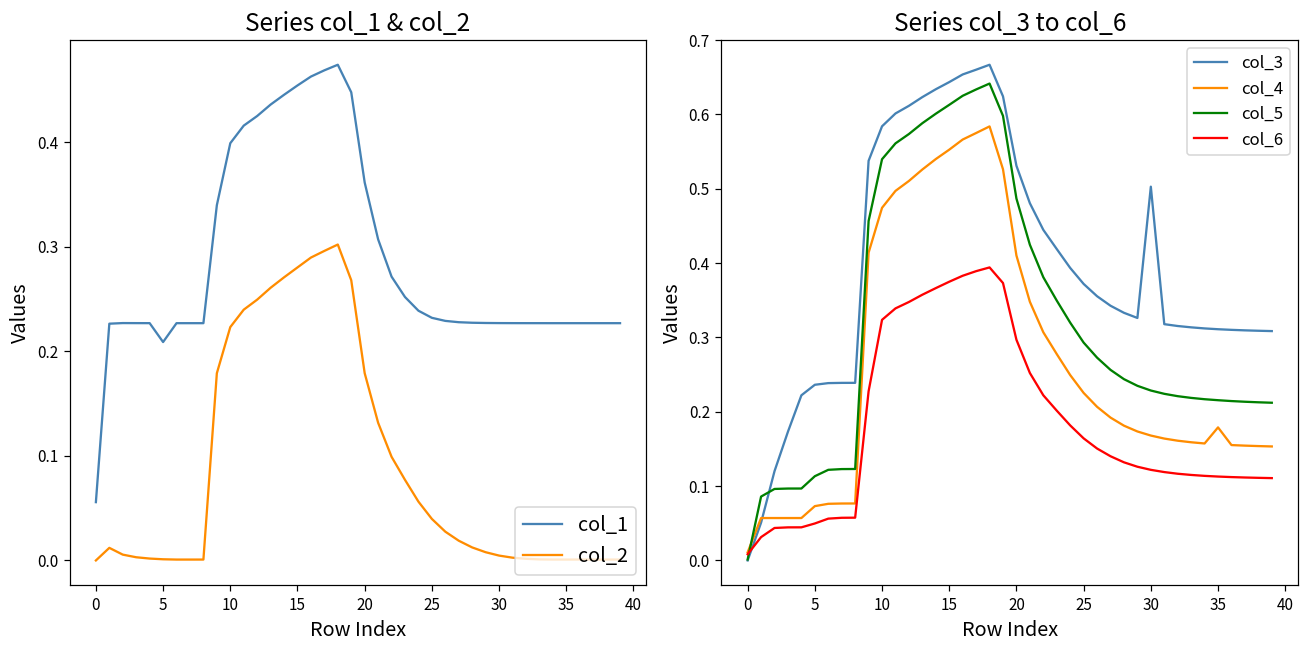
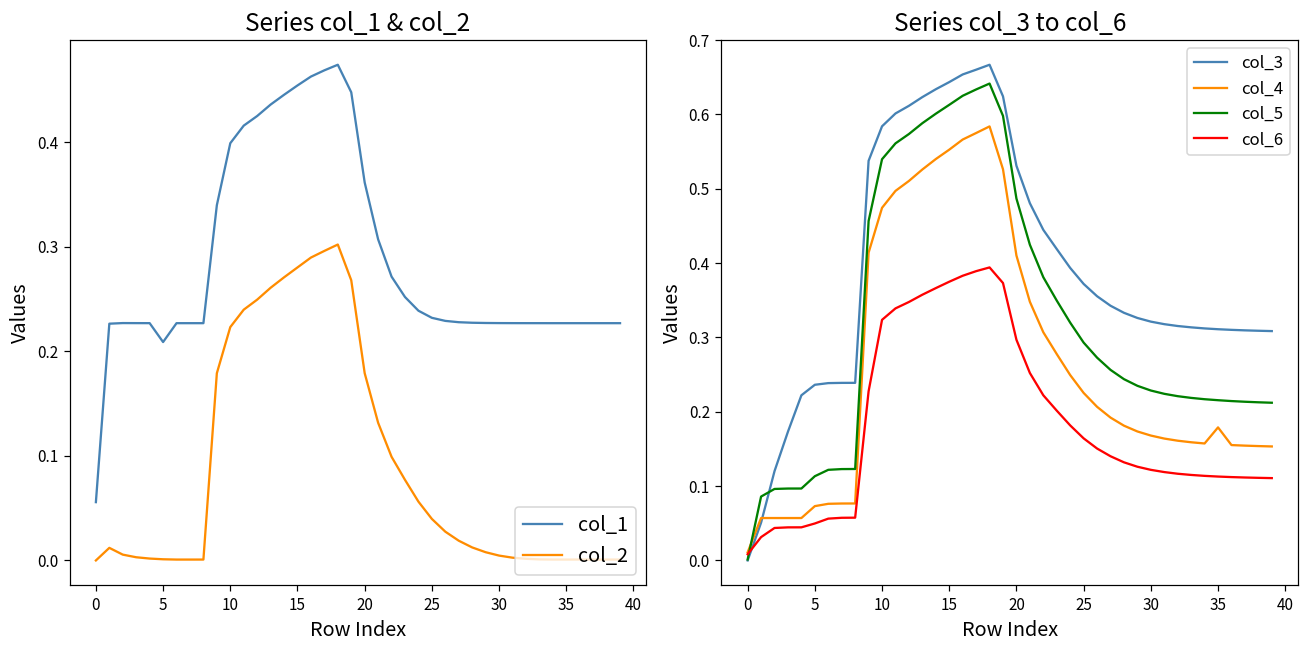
Series col_3 to col_6, col_3, 30: 0.50 -> 0.32
